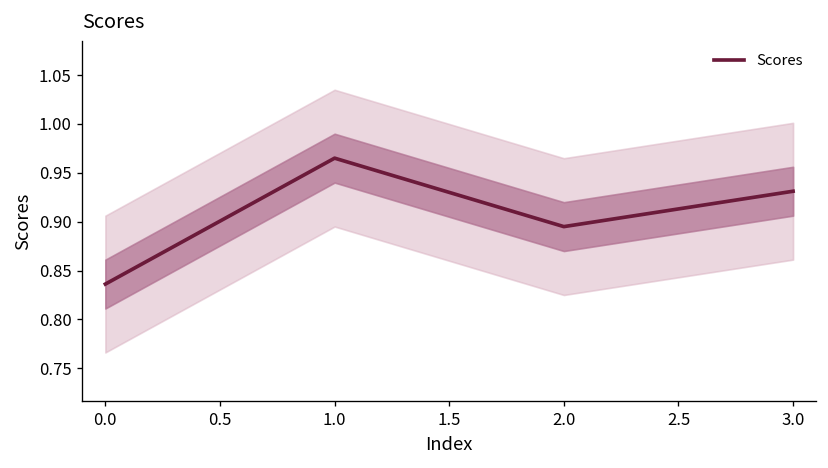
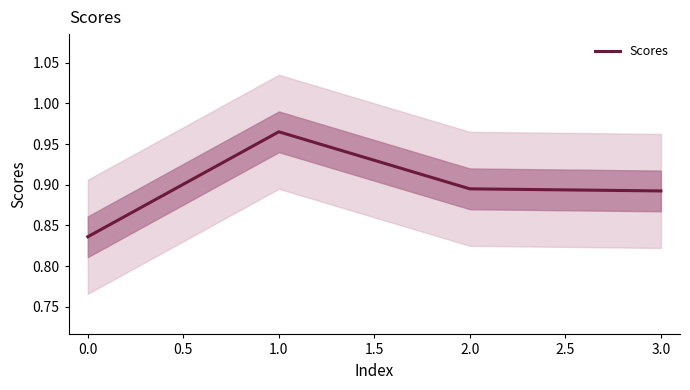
Scores, 3.0: 0.93 -> 0.89
